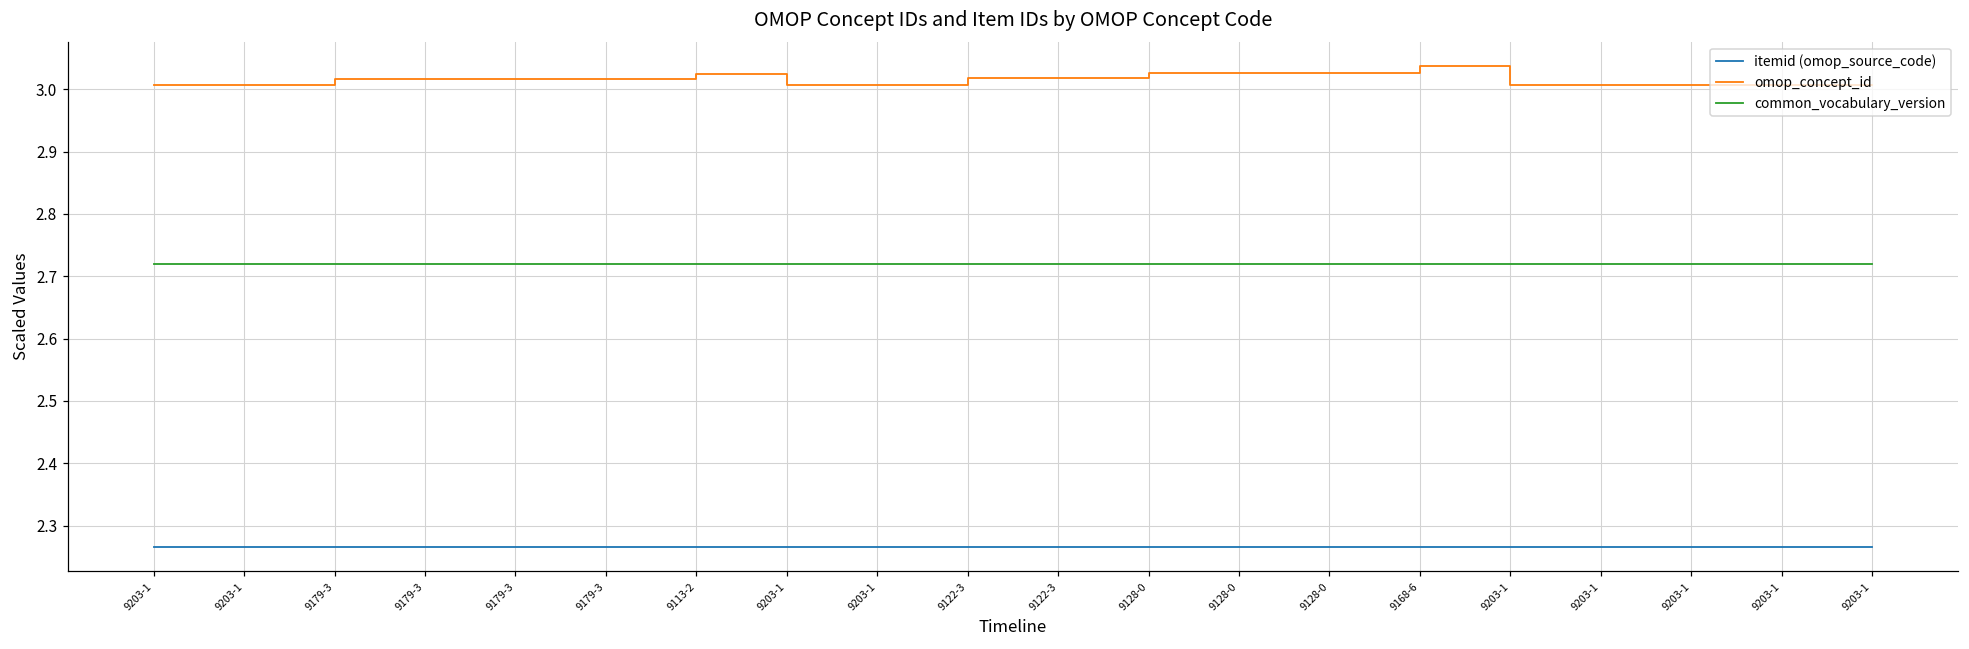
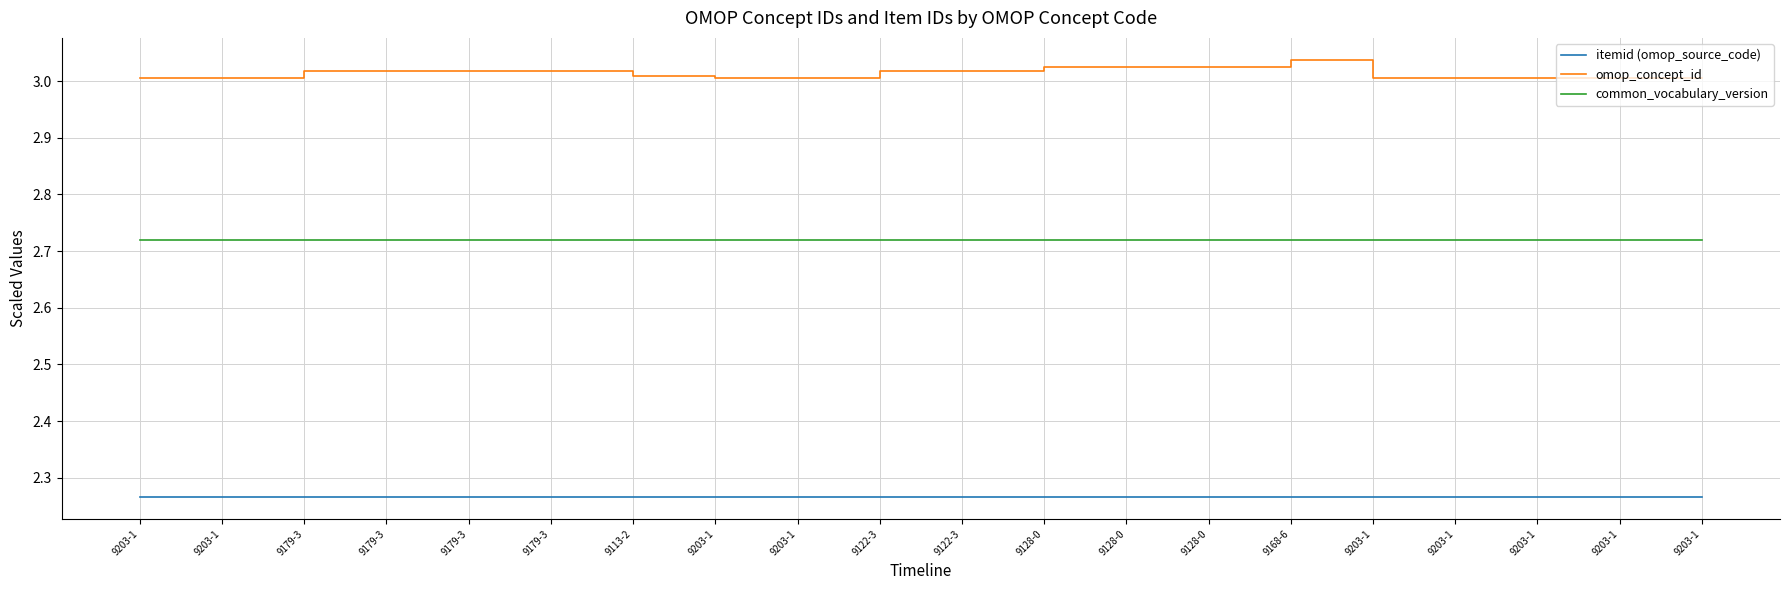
omop_concept_id, 9113-2: 3.03 -> 3.01
